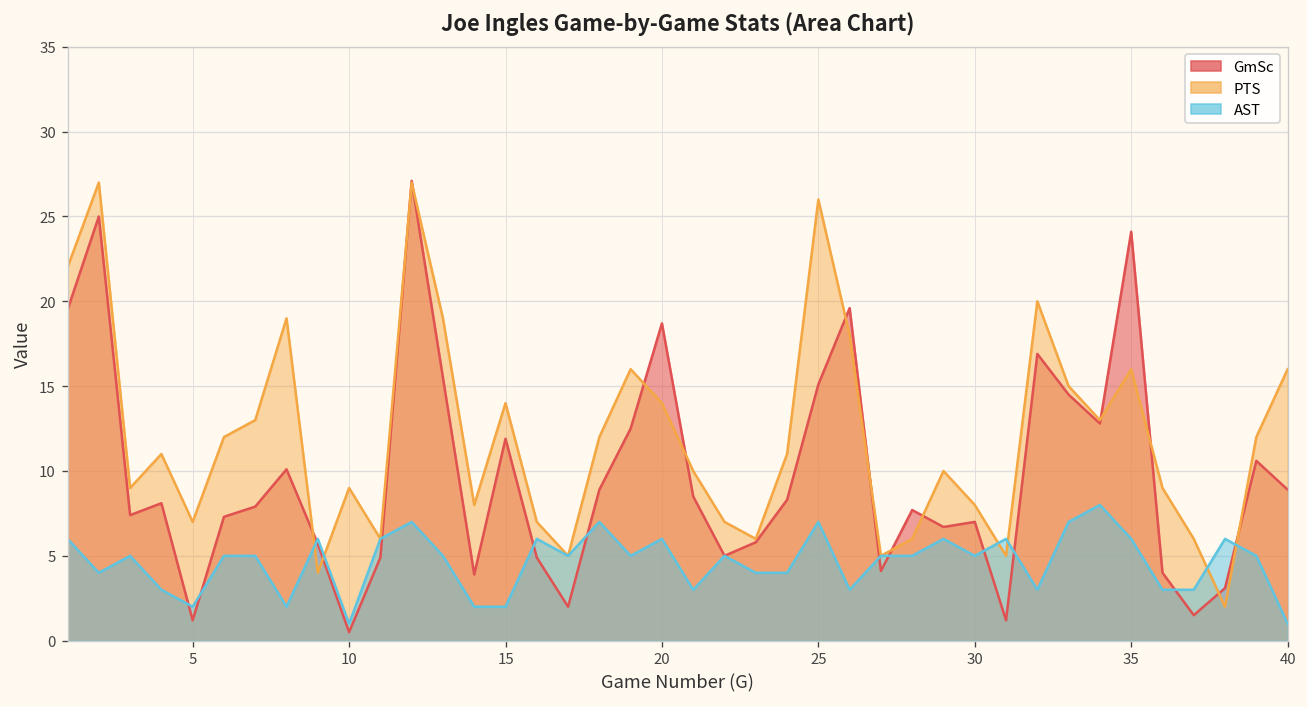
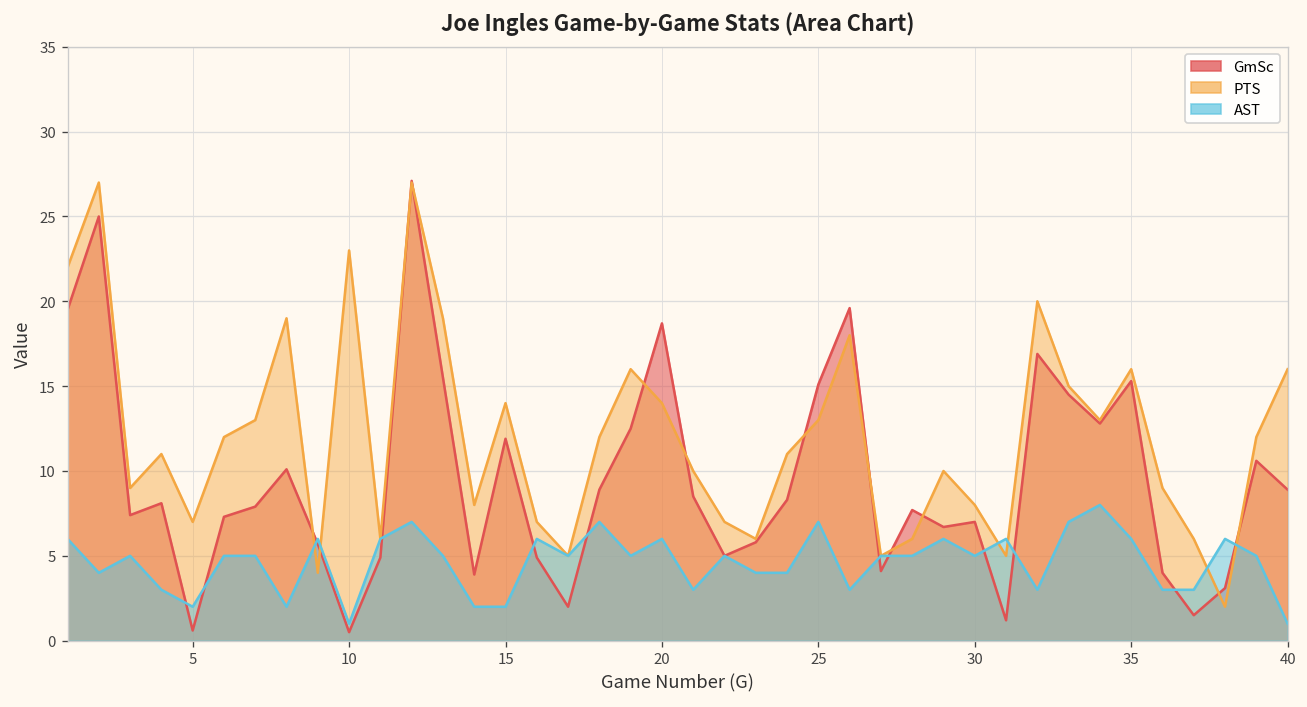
GmSc, 5: 1.2 -> 0.6
PTS, 10: 9 -> 23
PTS, 25: 26 -> 13
GmSc, 35: 24.1 -> 15.3
